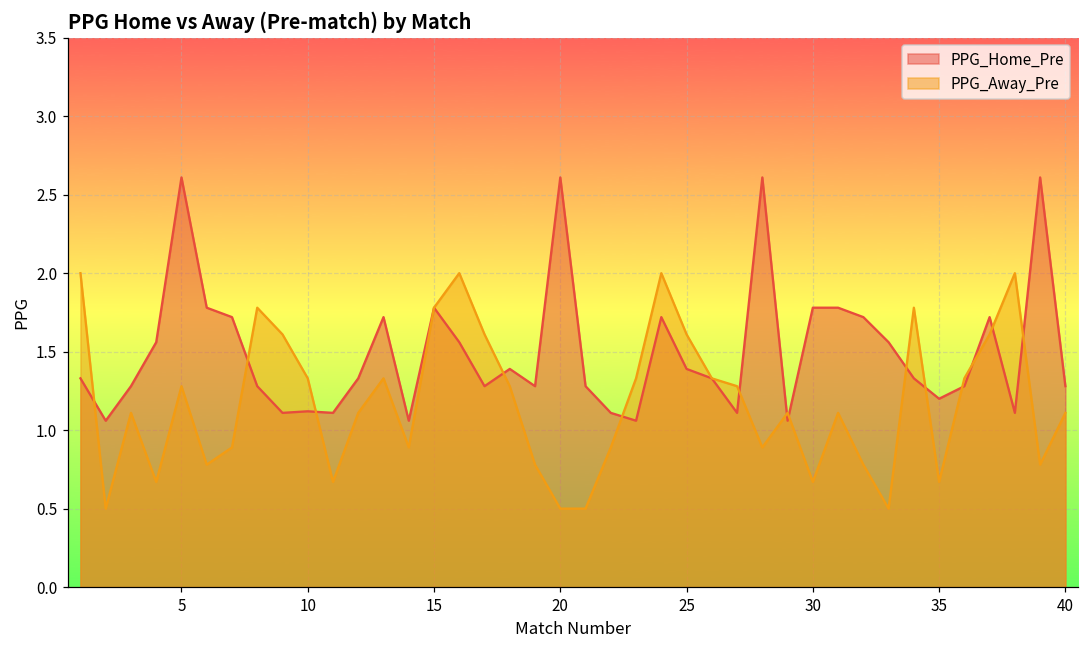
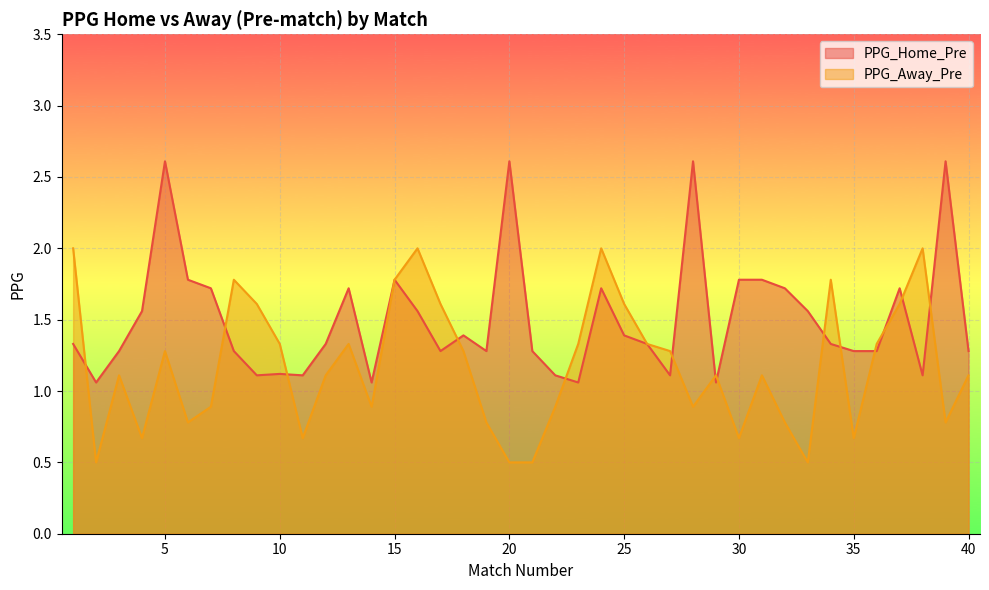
PPG_Home_Pre, 35: 1.20 -> 1.28
